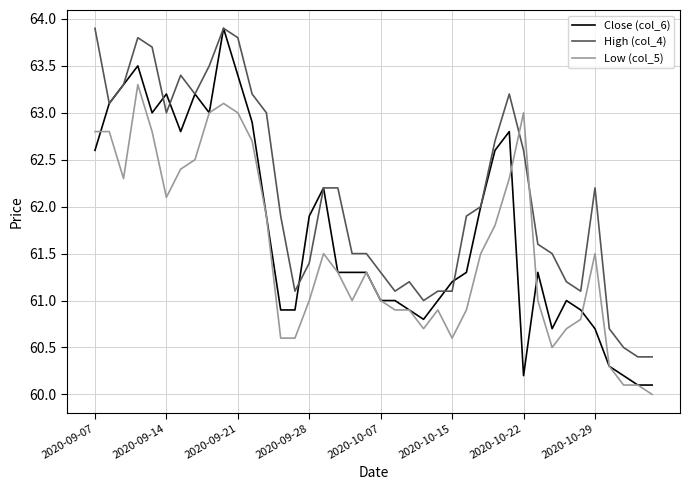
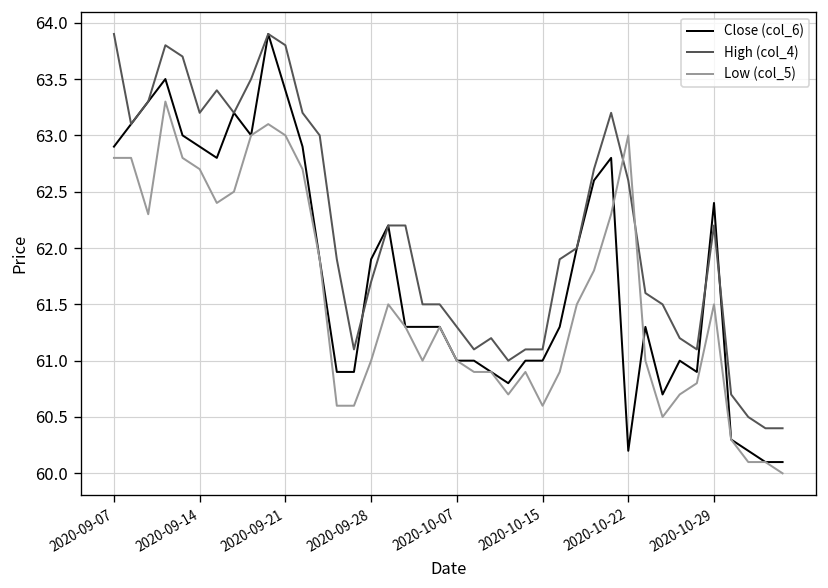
Close (col_6), 2020-09-07: 62.6 -> 62.9
Close (col_6), 2020-09-14: 63.2 -> 62.9
High (col_4), 2020-09-14: 63.0 -> 63.2
Low (col_5), 2020-09-14: 62.1 -> 62.7
High (col_4), 2020-09-28: 61.4 -> 61.7
Close (col_6), 2020-10-15: 61.2 -> 61.0
Close (col_6), 2020-10-29: 60.7 -> 62.4
